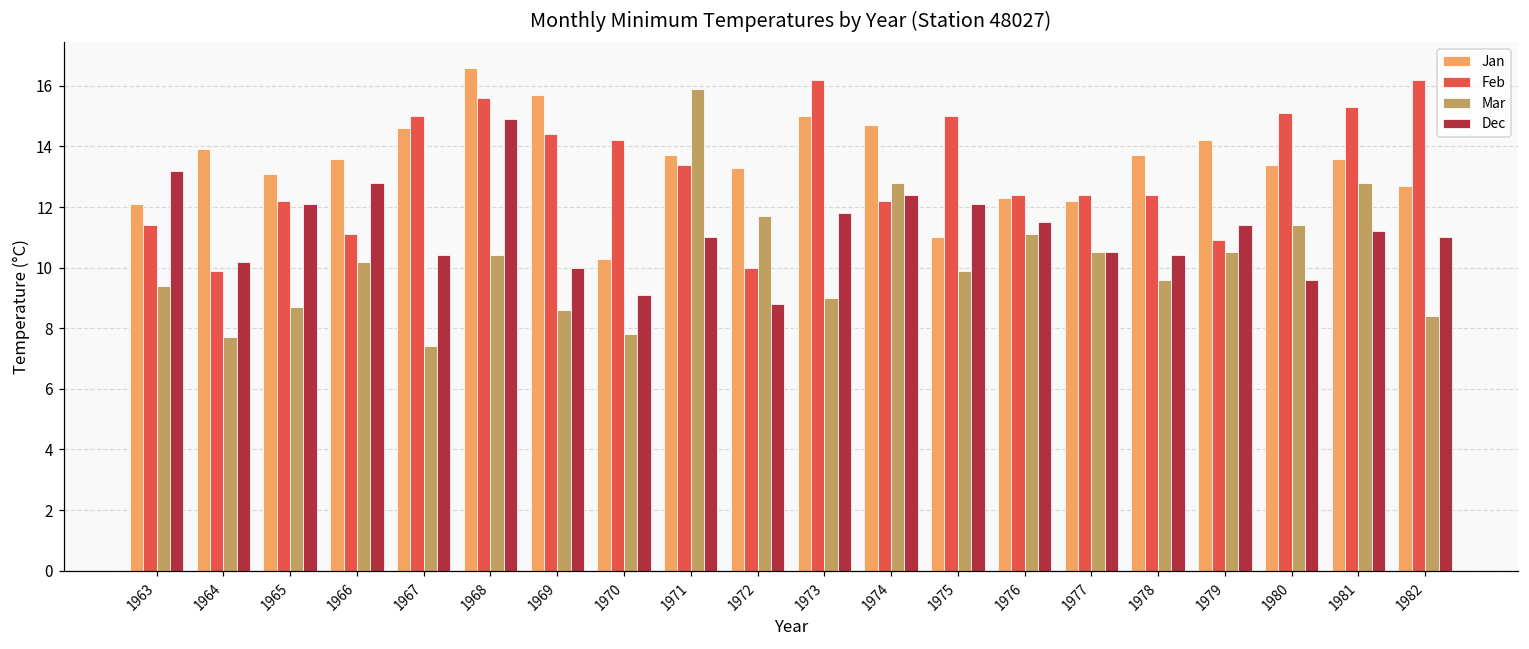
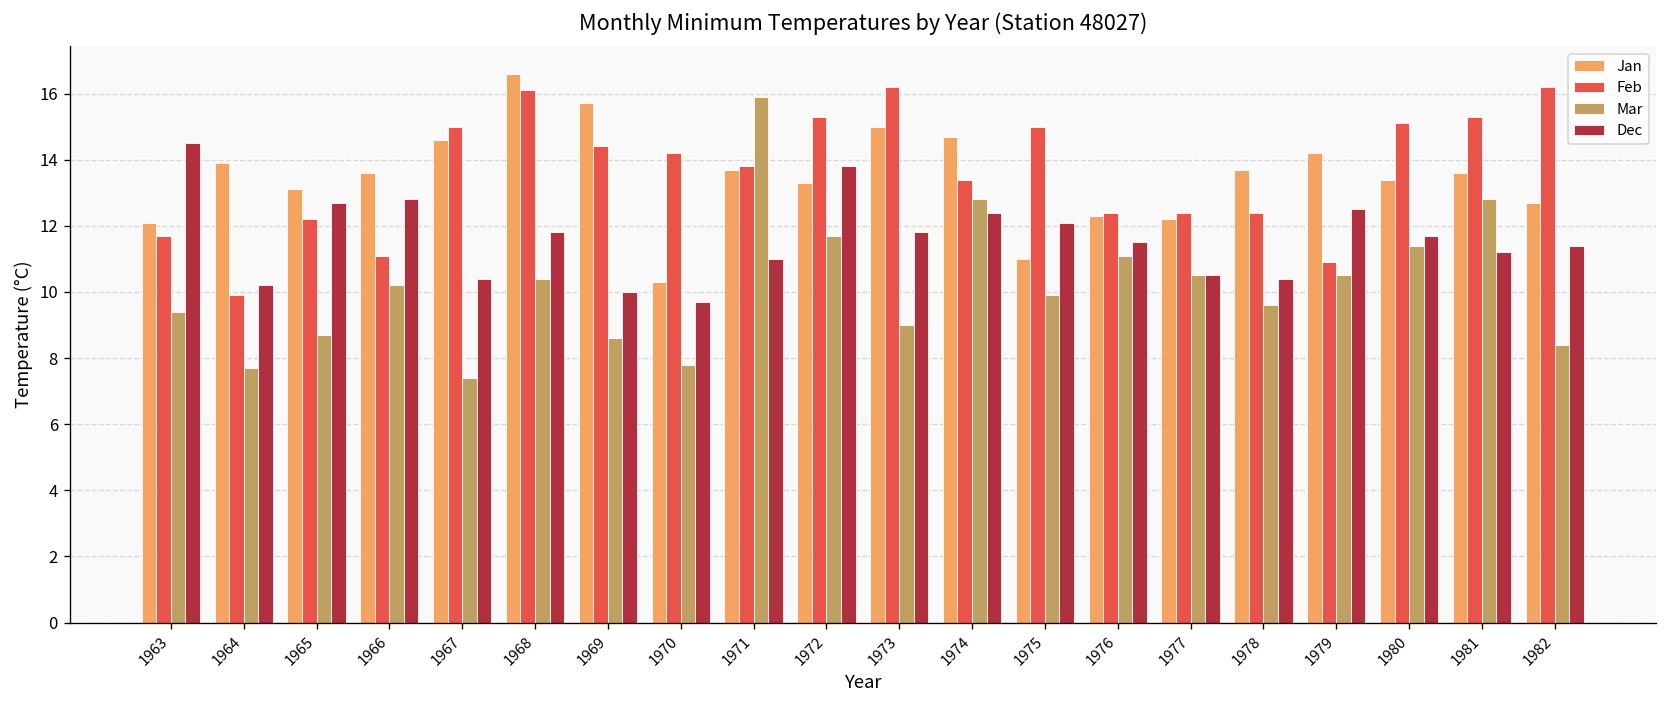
Feb, 1963: 11.4 -> 11.7
Dec, 1963: 13.2 -> 14.5
Dec, 1965: 12.1 -> 12.7
Feb, 1968: 15.6 -> 16.1
Dec, 1968: 14.9 -> 11.8
Dec, 1970: 9.1 -> 9.7
Feb, 1971: 13.4 -> 13.8
Feb, 1972: 10.0 -> 15.3
Dec, 1972: 8.8 -> 13.8
Feb, 1974: 12.2 -> 13.4
Dec, 1979: 11.4 -> 12.5
Dec, 1980: 9.6 -> 11.7
Dec, 1982: 11.0 -> 11.4
